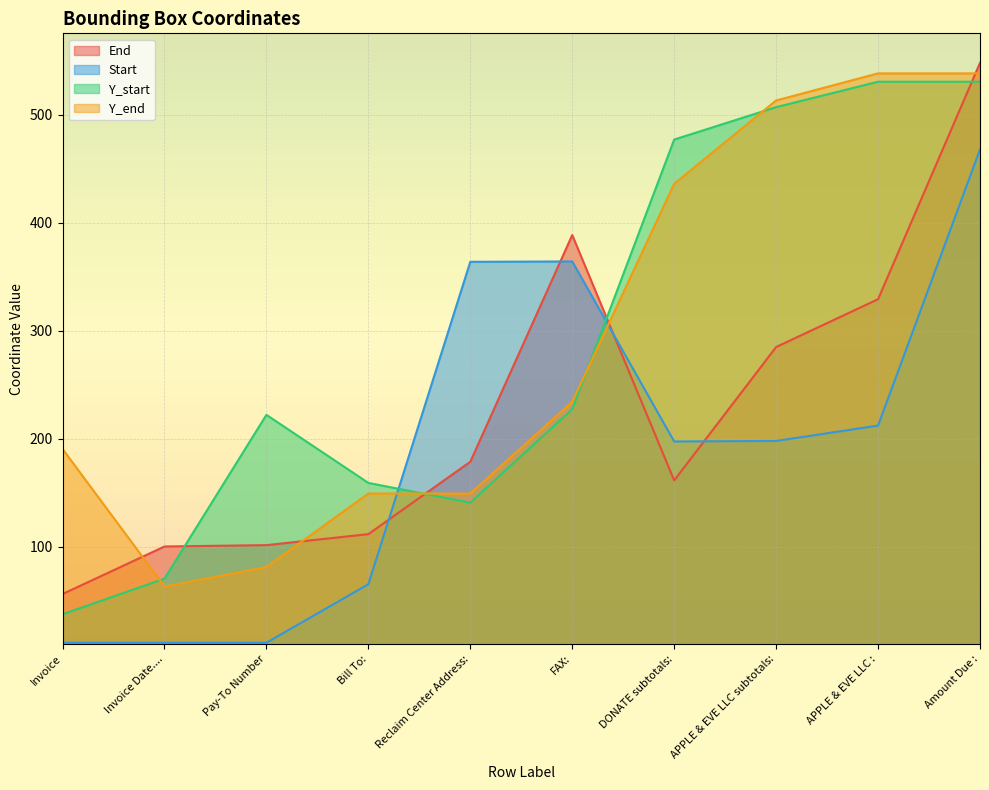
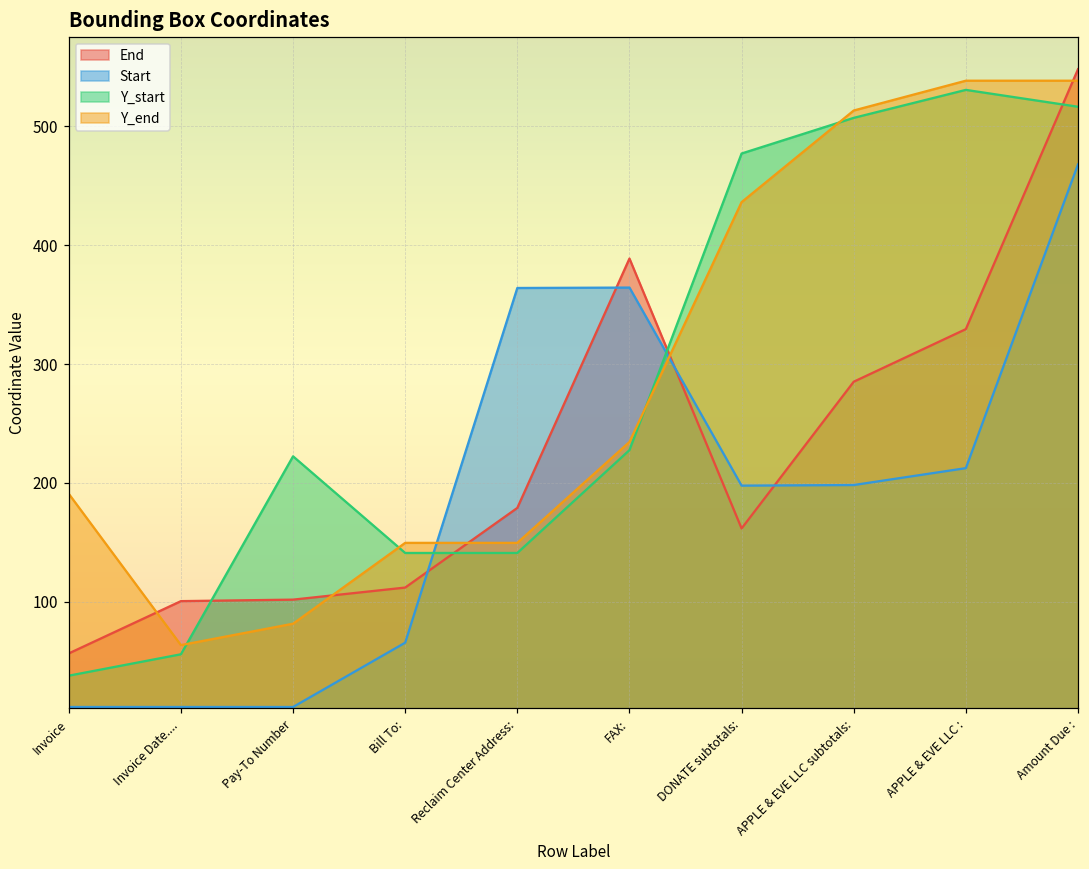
Y_start, Invoice Date....: 71 -> 56
Y_start, Bill To:: 159 -> 141
Y_start, Amount Due :: 531 -> 517
